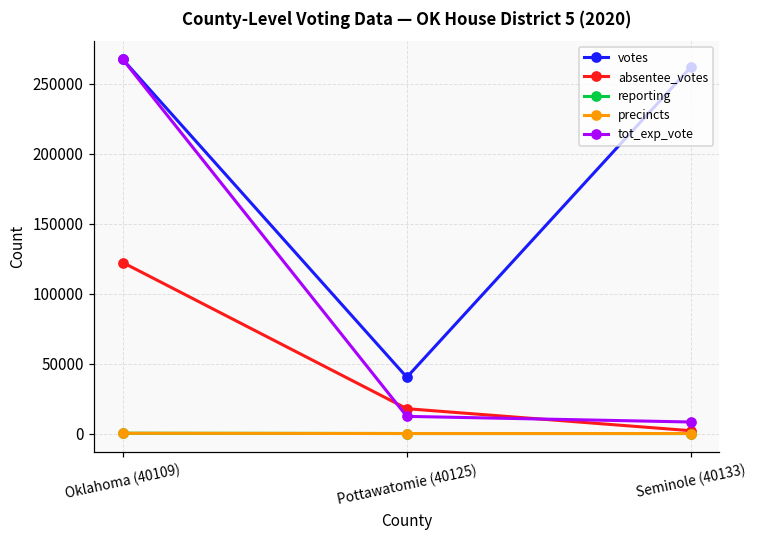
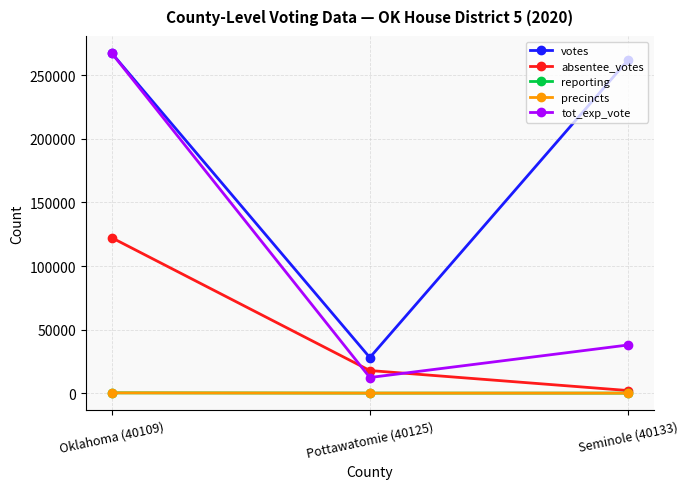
votes, Pottawatomie (40125): 40000 -> 28000
tot_exp_vote, Seminole (40133): 8000 -> 38000
